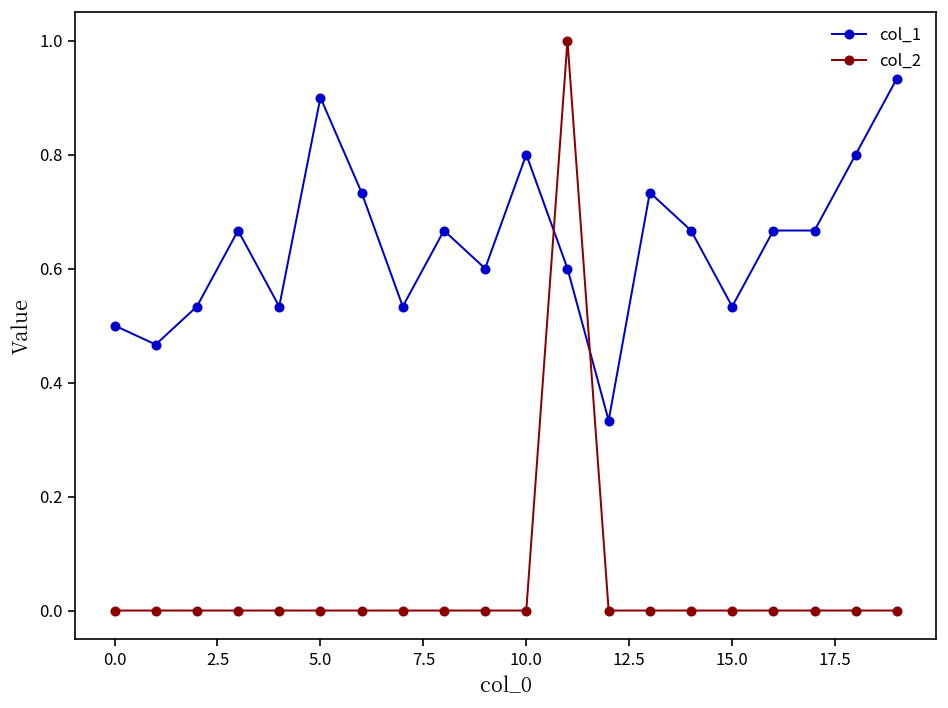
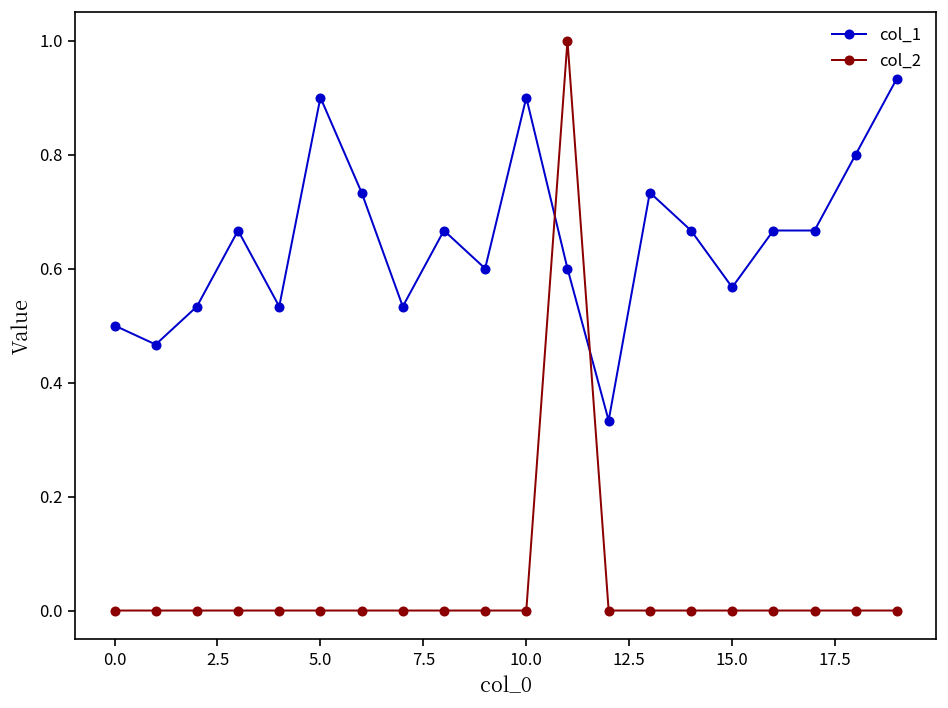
col_1, 10.0: 0.8 -> 0.9
col_1, 15.0: 0.53 -> 0.57
